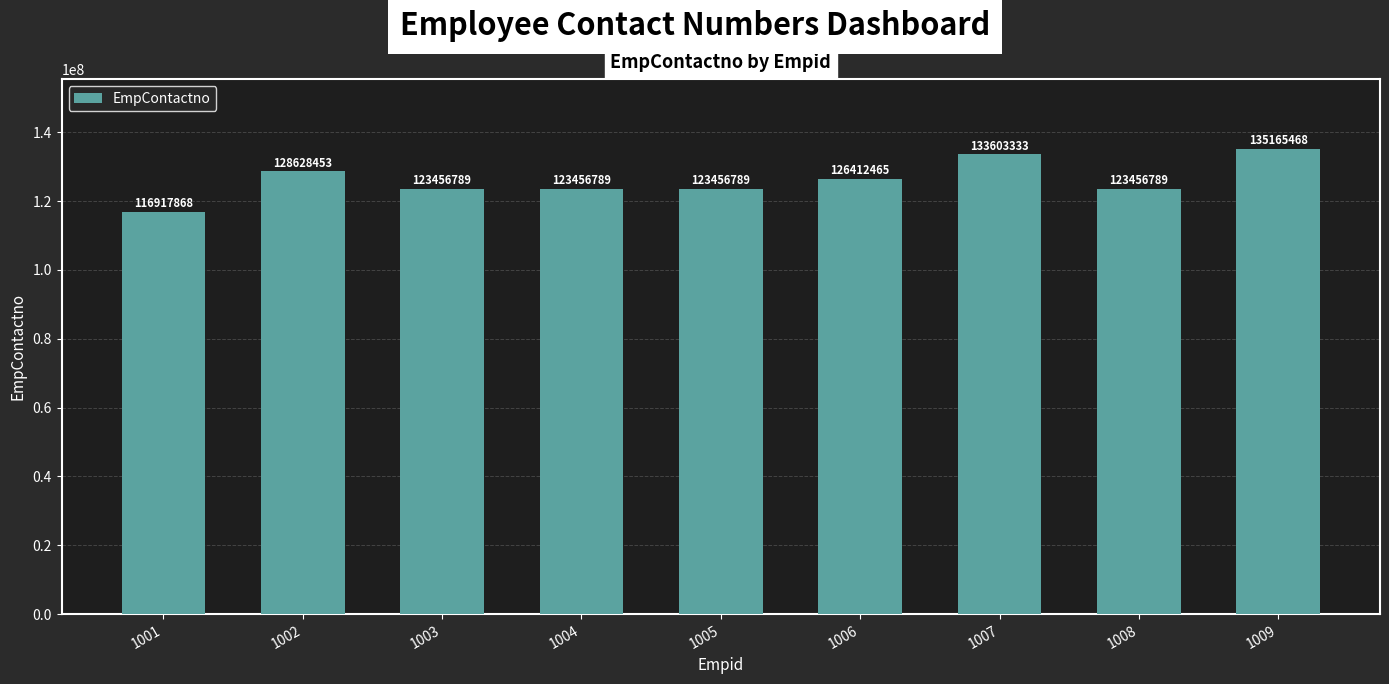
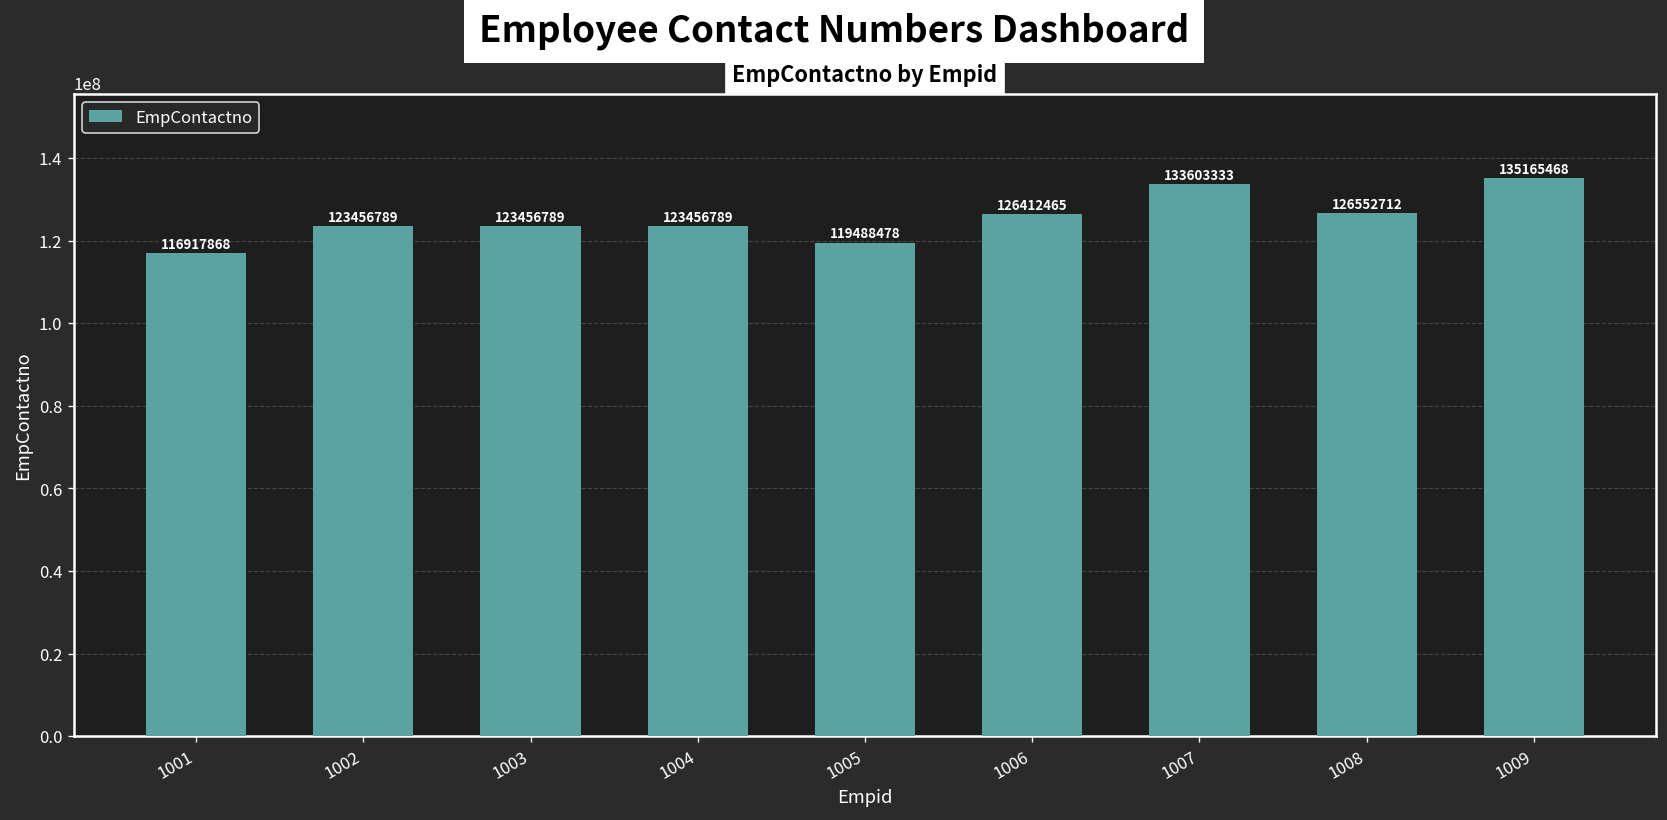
1002: 128628453 -> 123456789
1005: 123456789 -> 119488478
1008: 123456789 -> 126552712
